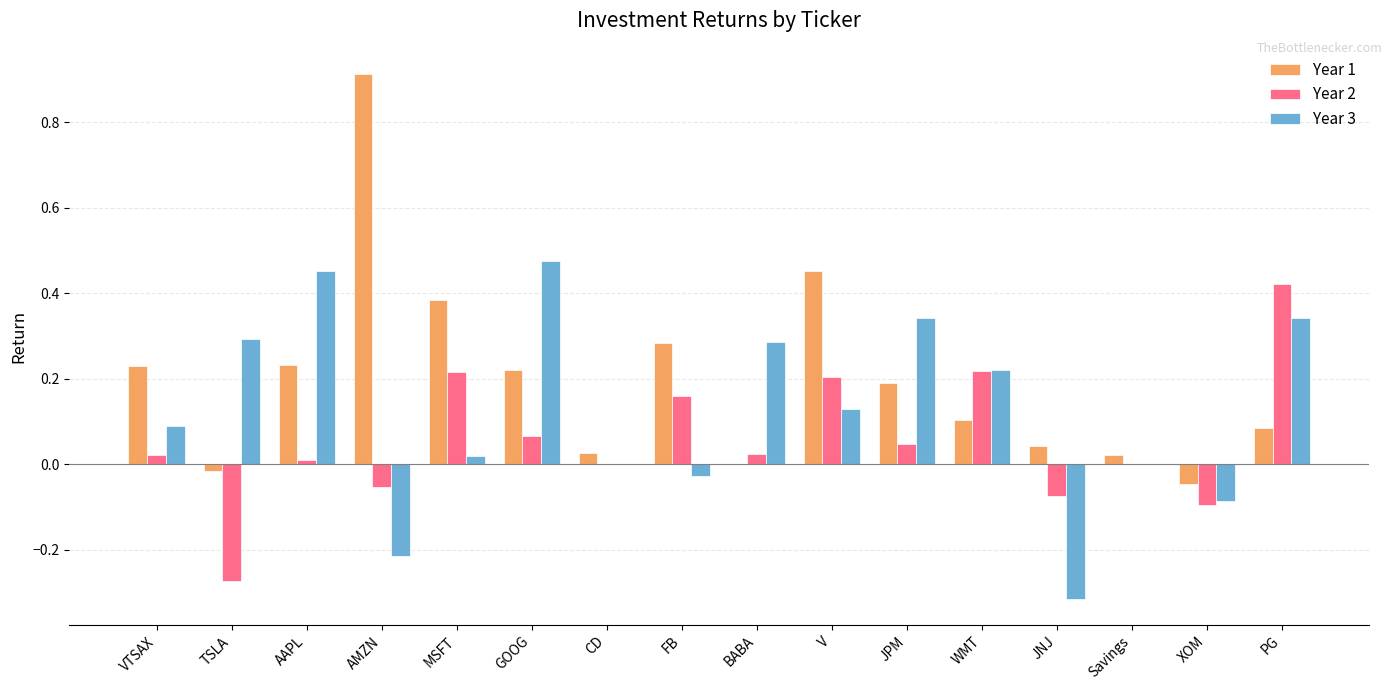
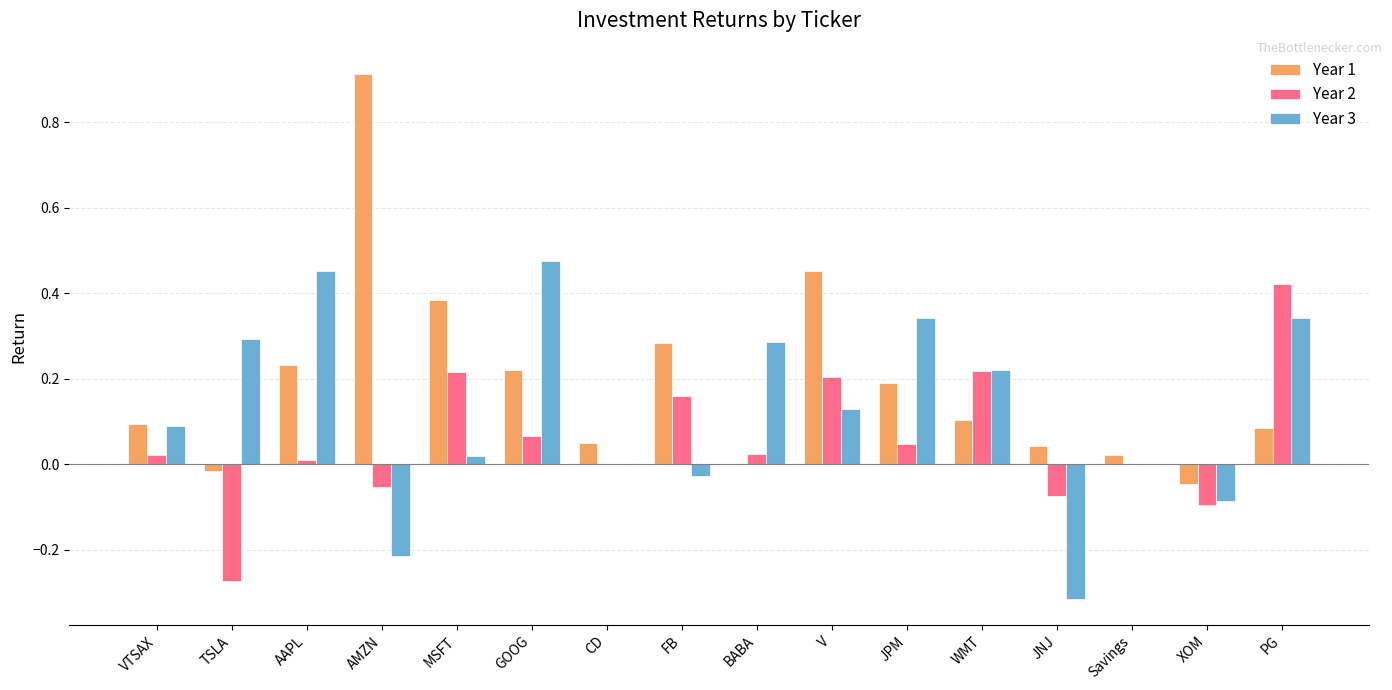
Year 1, VTSAX: 0.23 -> 0.09
Year 1, CD: 0.03 -> 0.05
